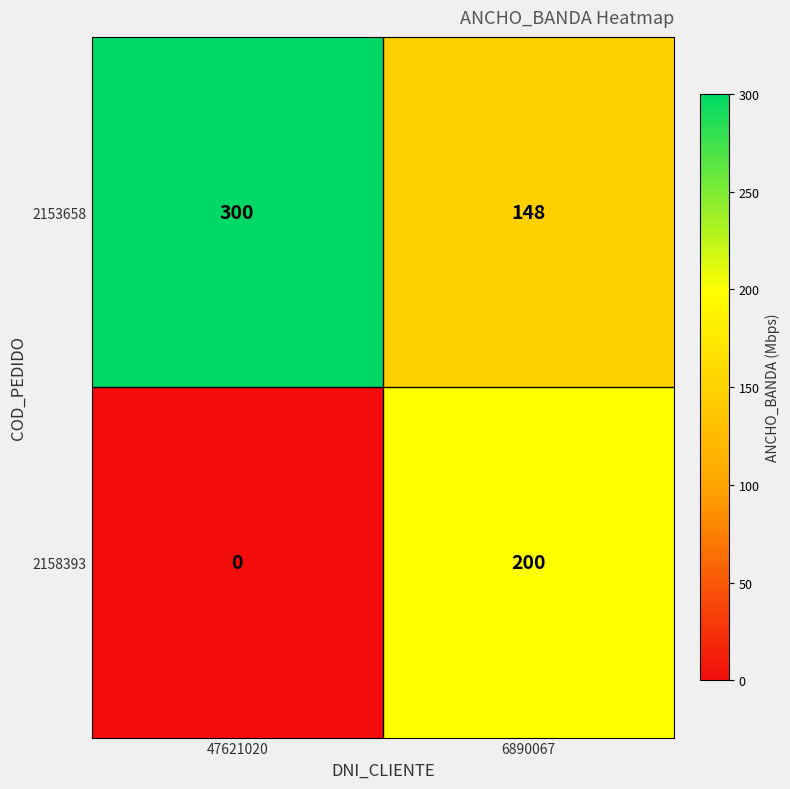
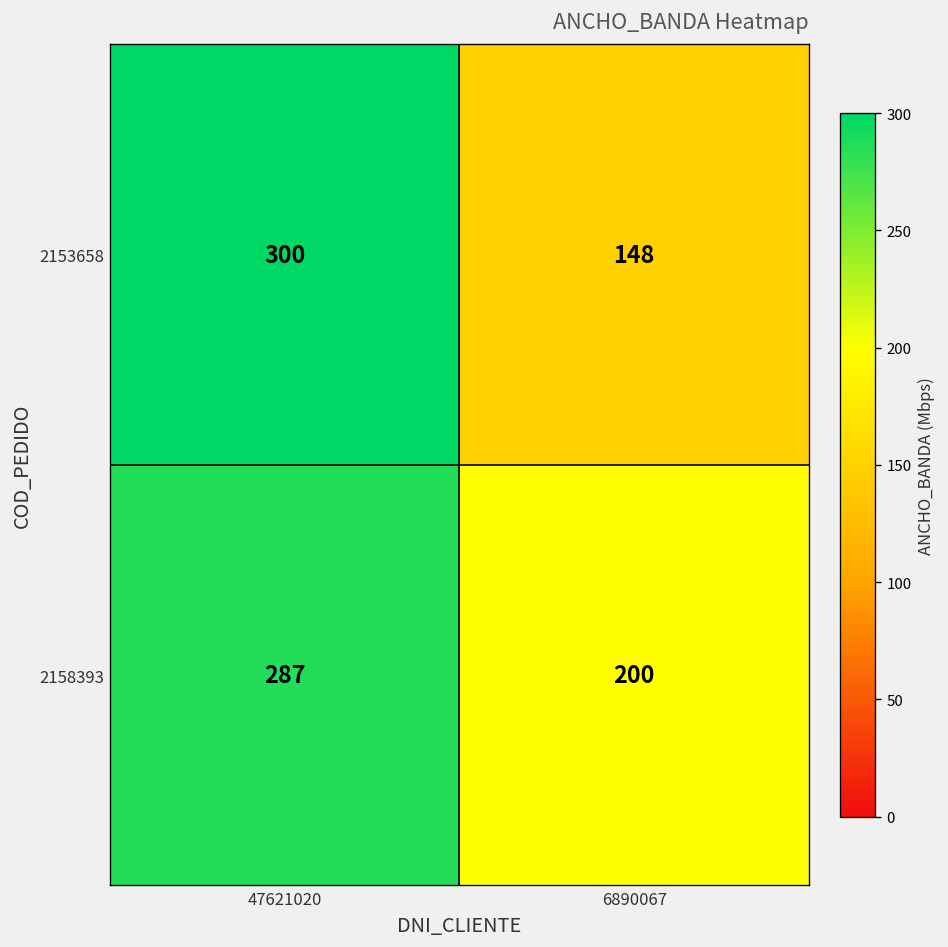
2158393, 47621020: 0 -> 287
